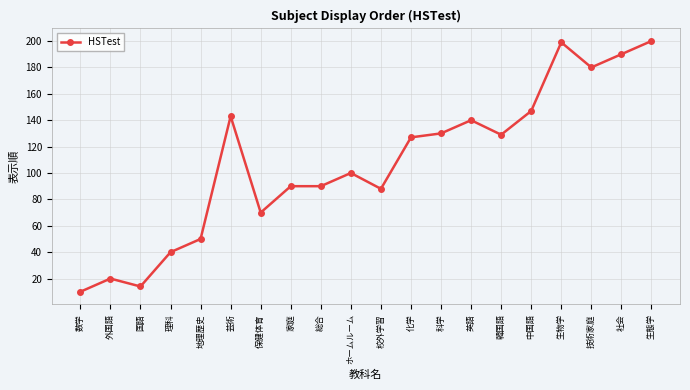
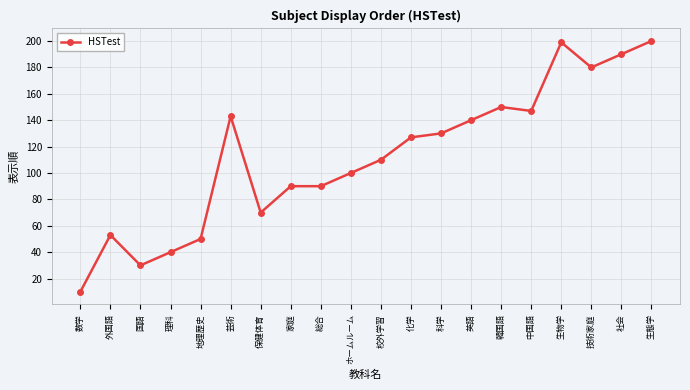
外国語: 20 -> 53
国語: 14 -> 30
校外学習: 88 -> 110
韓国語: 129 -> 150
